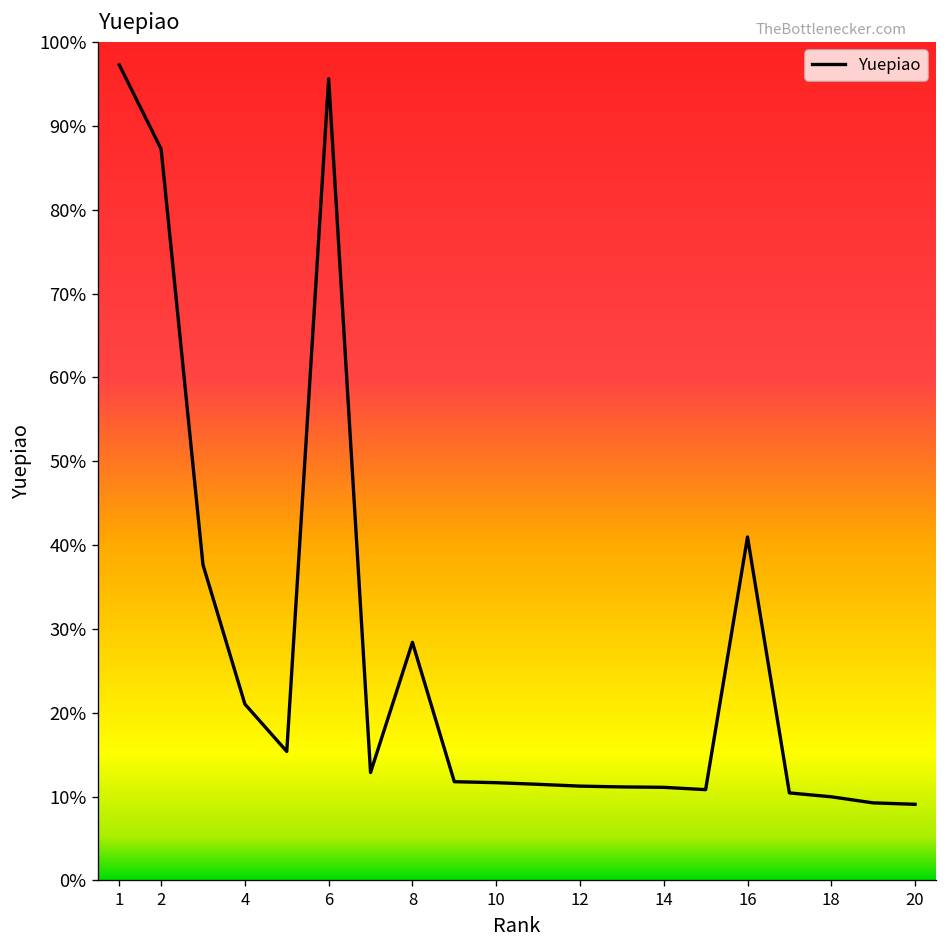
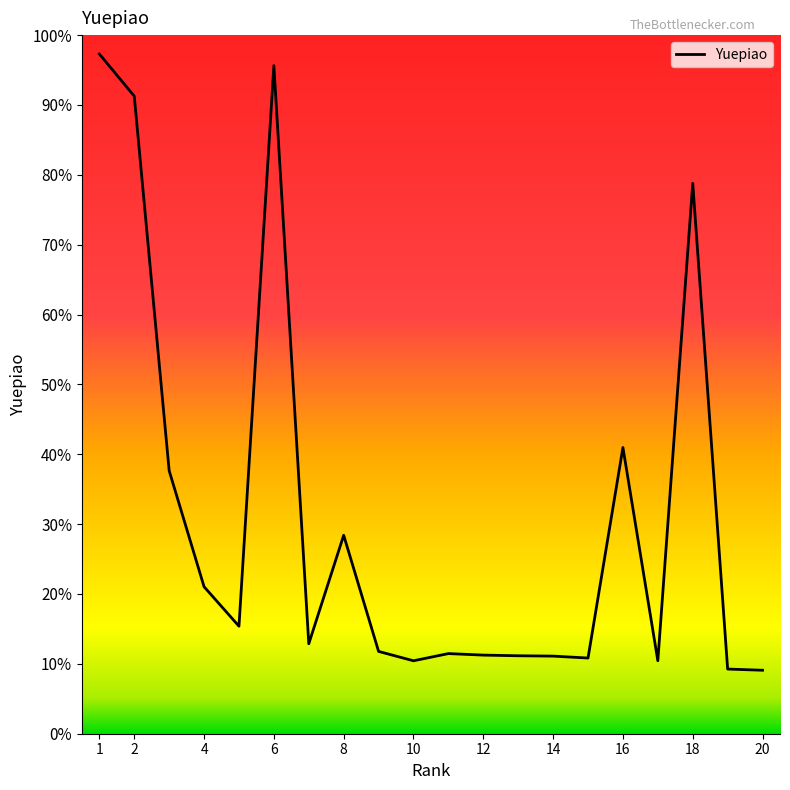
2: 87% -> 91%
10: 12% -> 10%
18: 10% -> 79%
